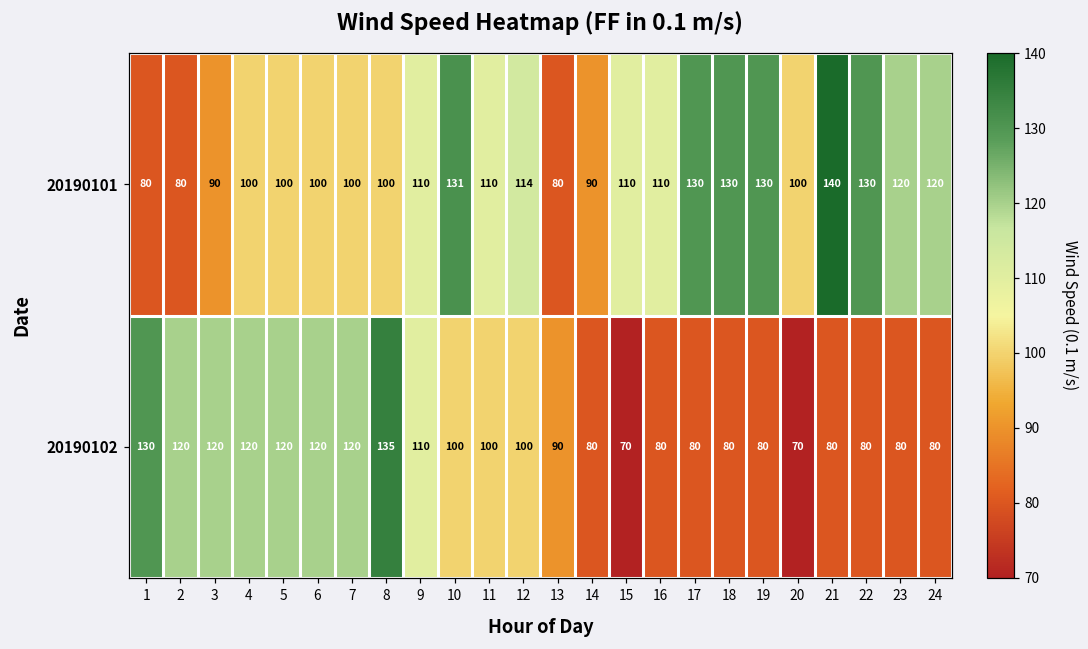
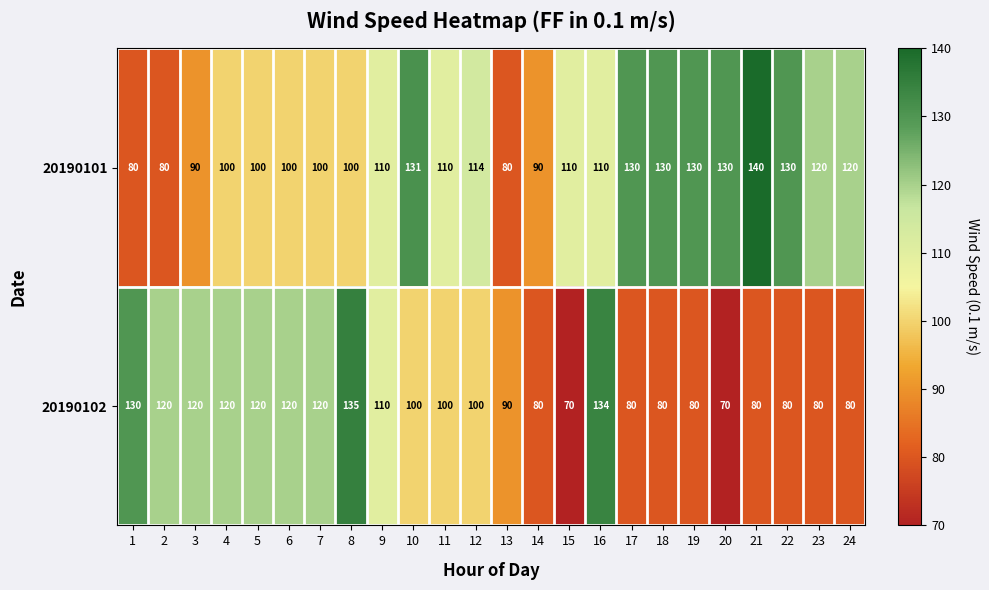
20190101, 20: 100 -> 130
20190102, 16: 80 -> 134
